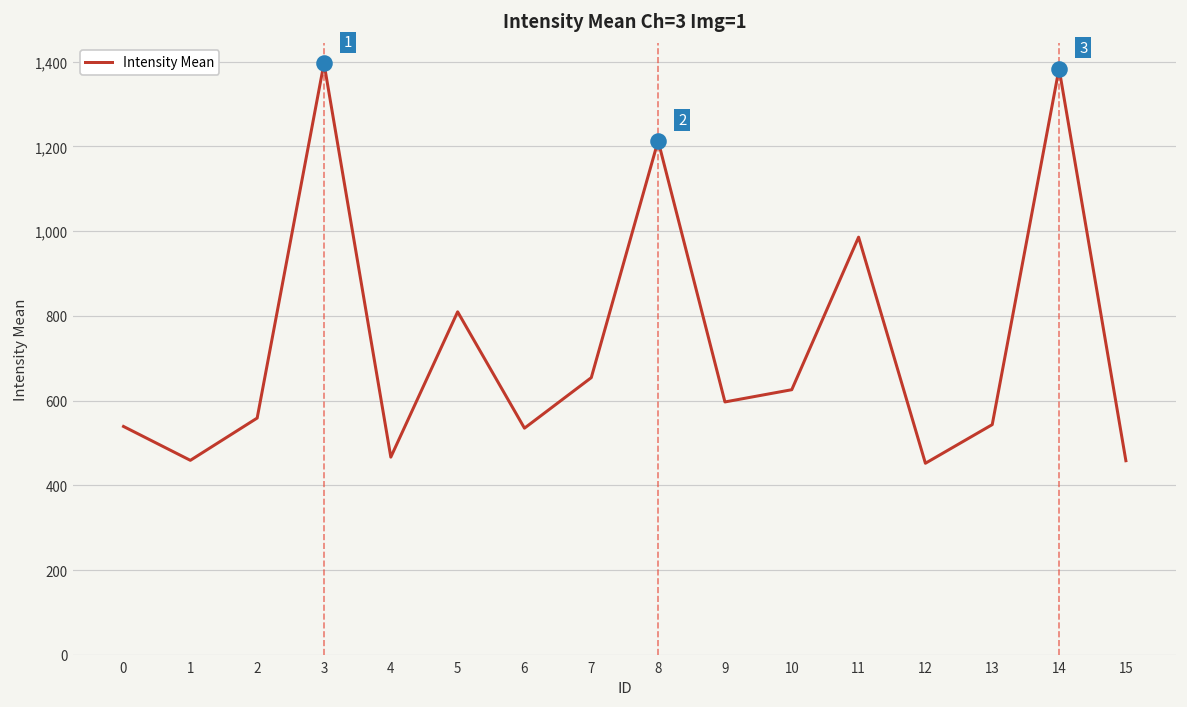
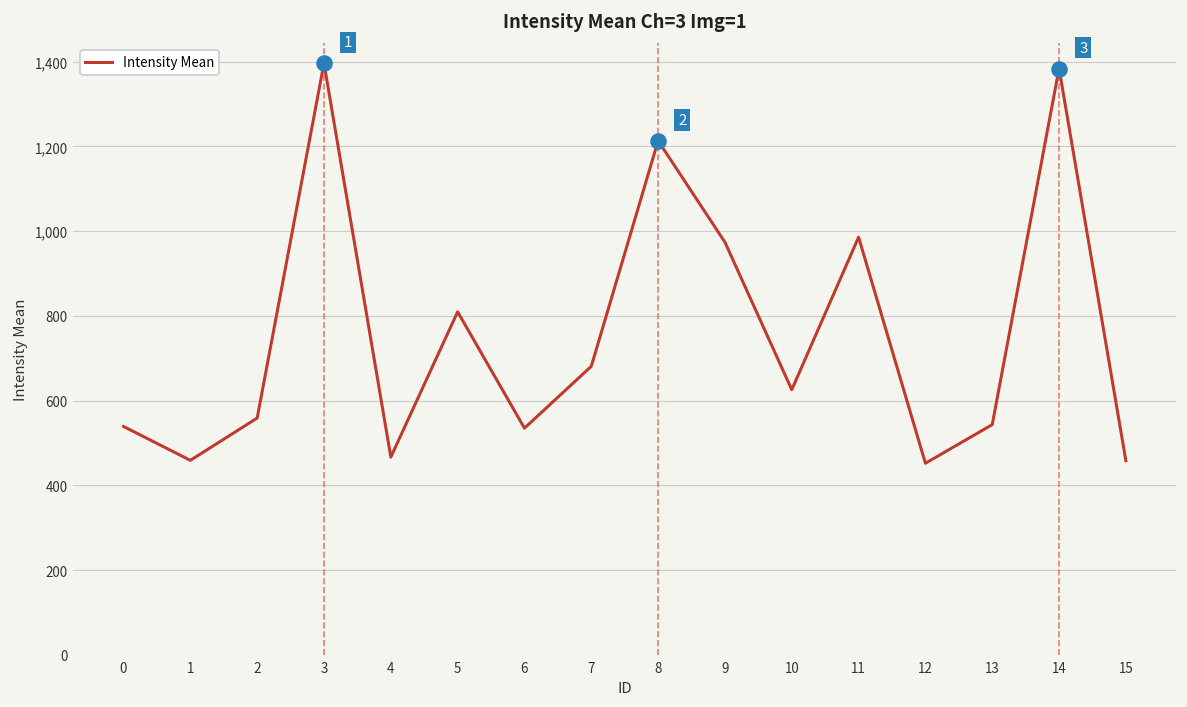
Intensity Mean, 7: 650 -> 680
Intensity Mean, 9: 600 -> 970
